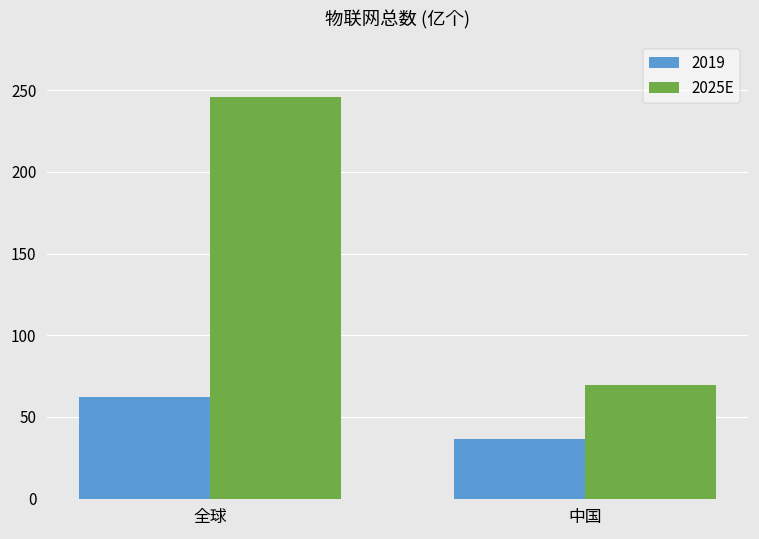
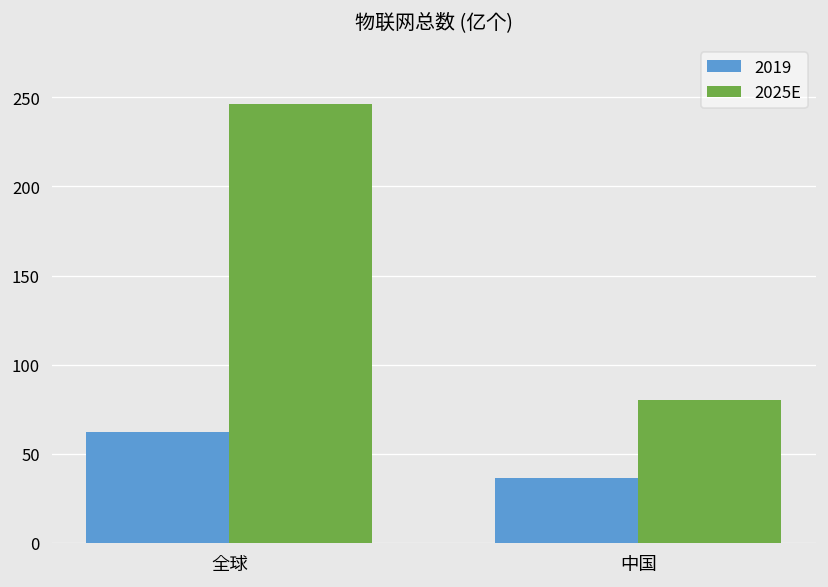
2025E, 中国: 70 -> 80
